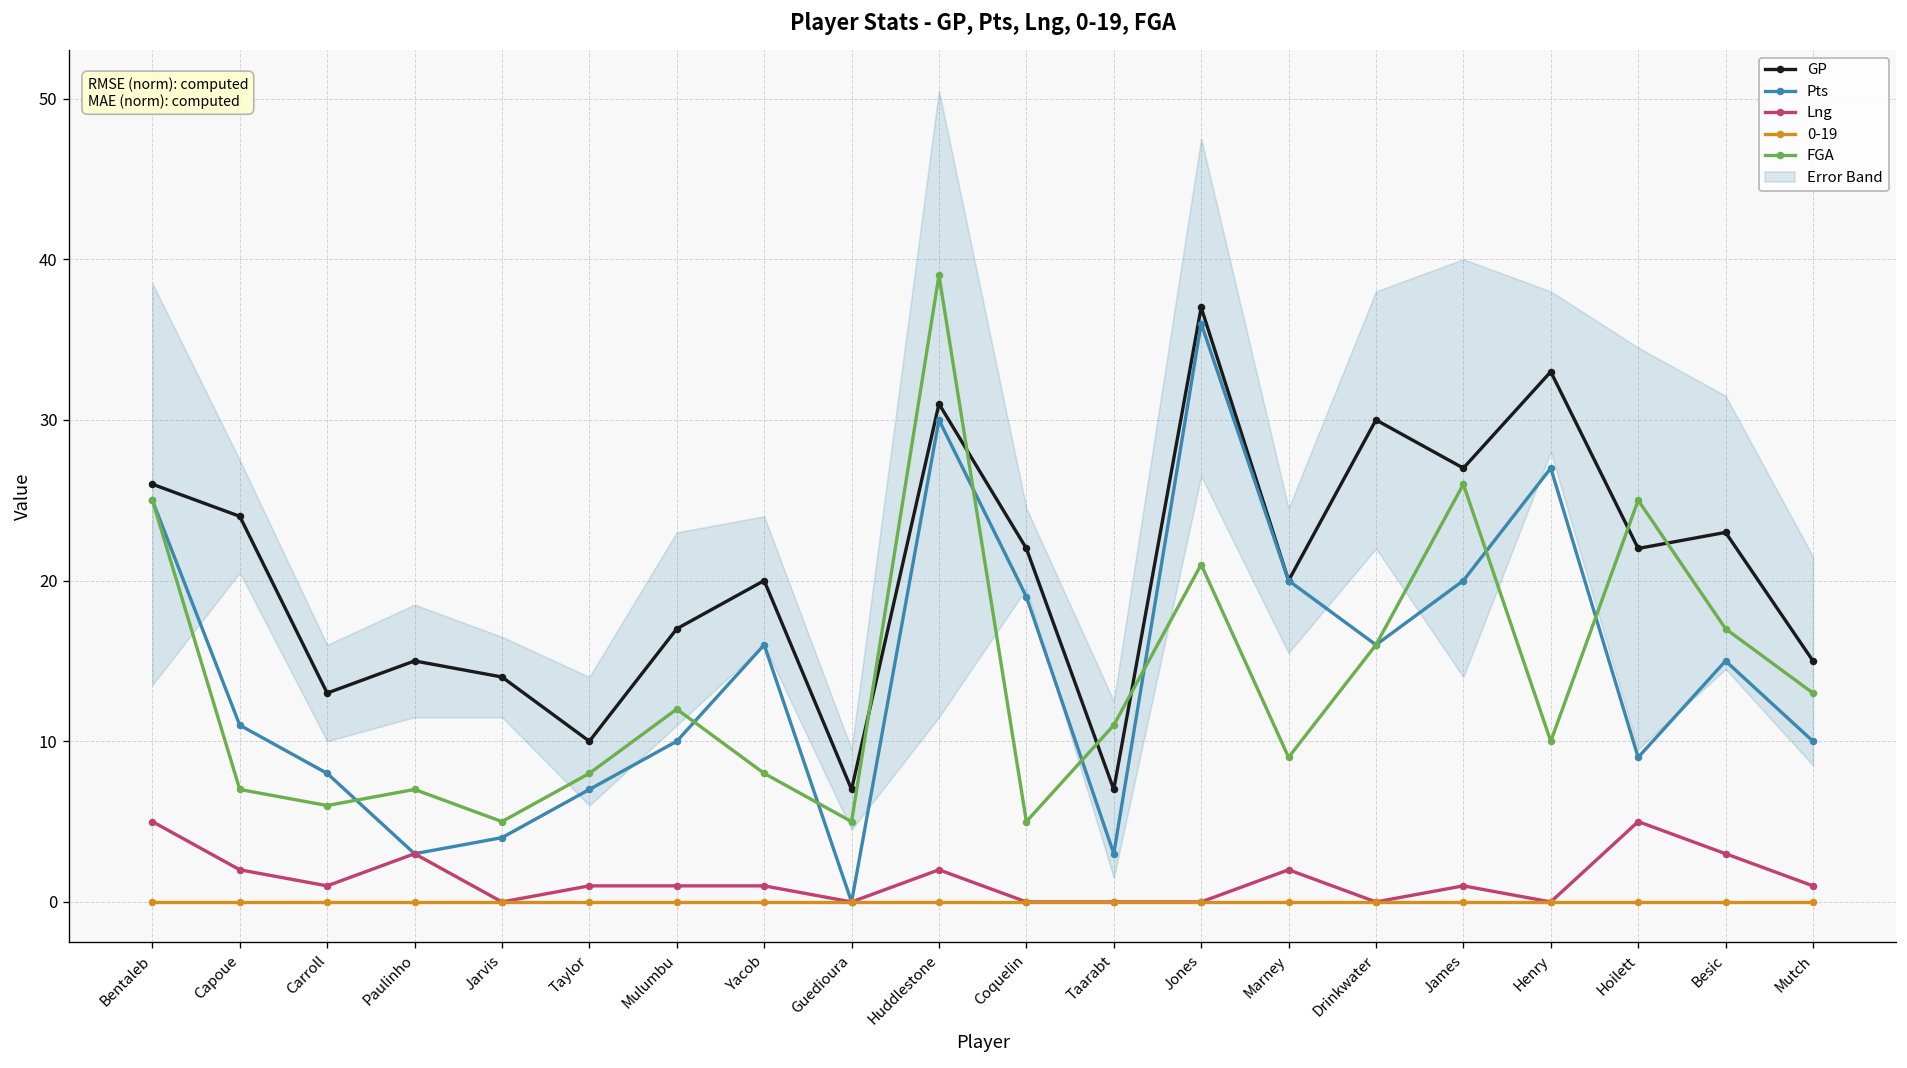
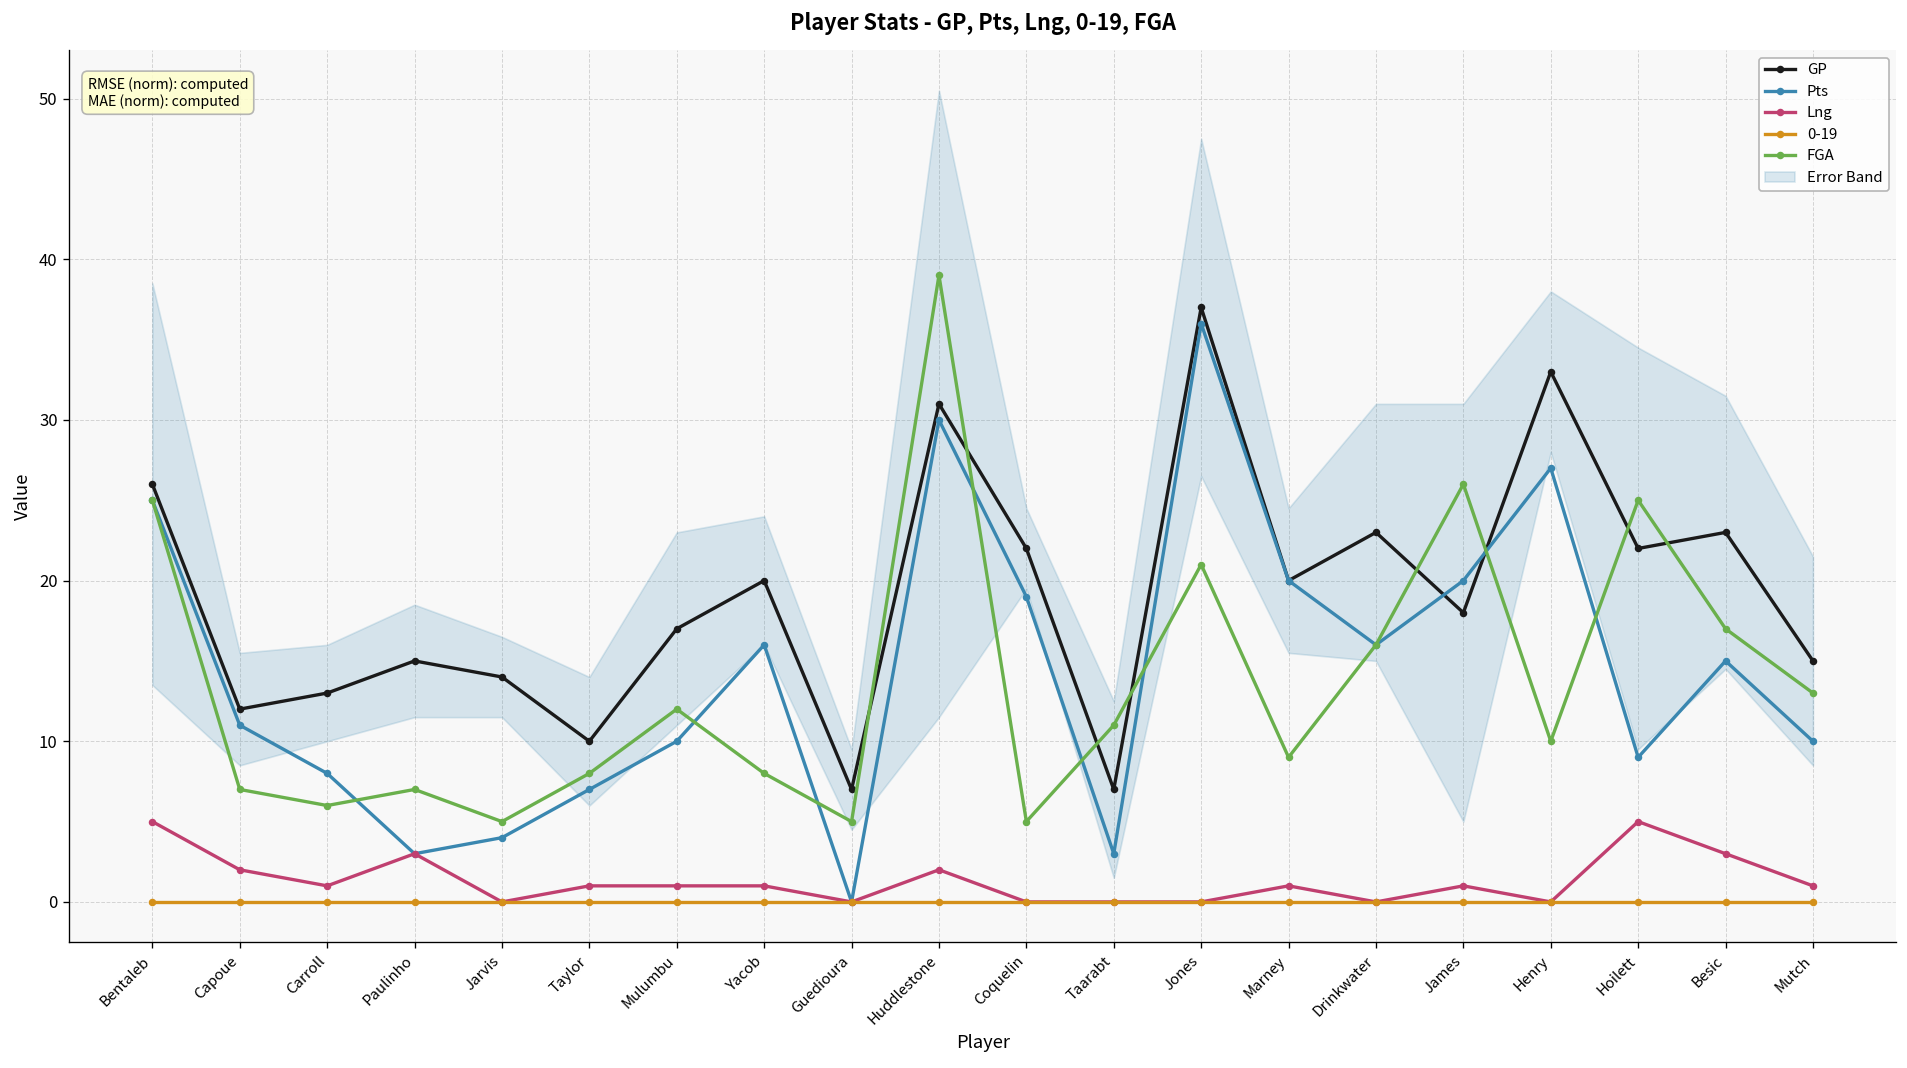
GP, Capoue: 24 -> 12
Lng, Marney: 2 -> 1
GP, Drinkwater: 30 -> 23
GP, James: 27 -> 18
